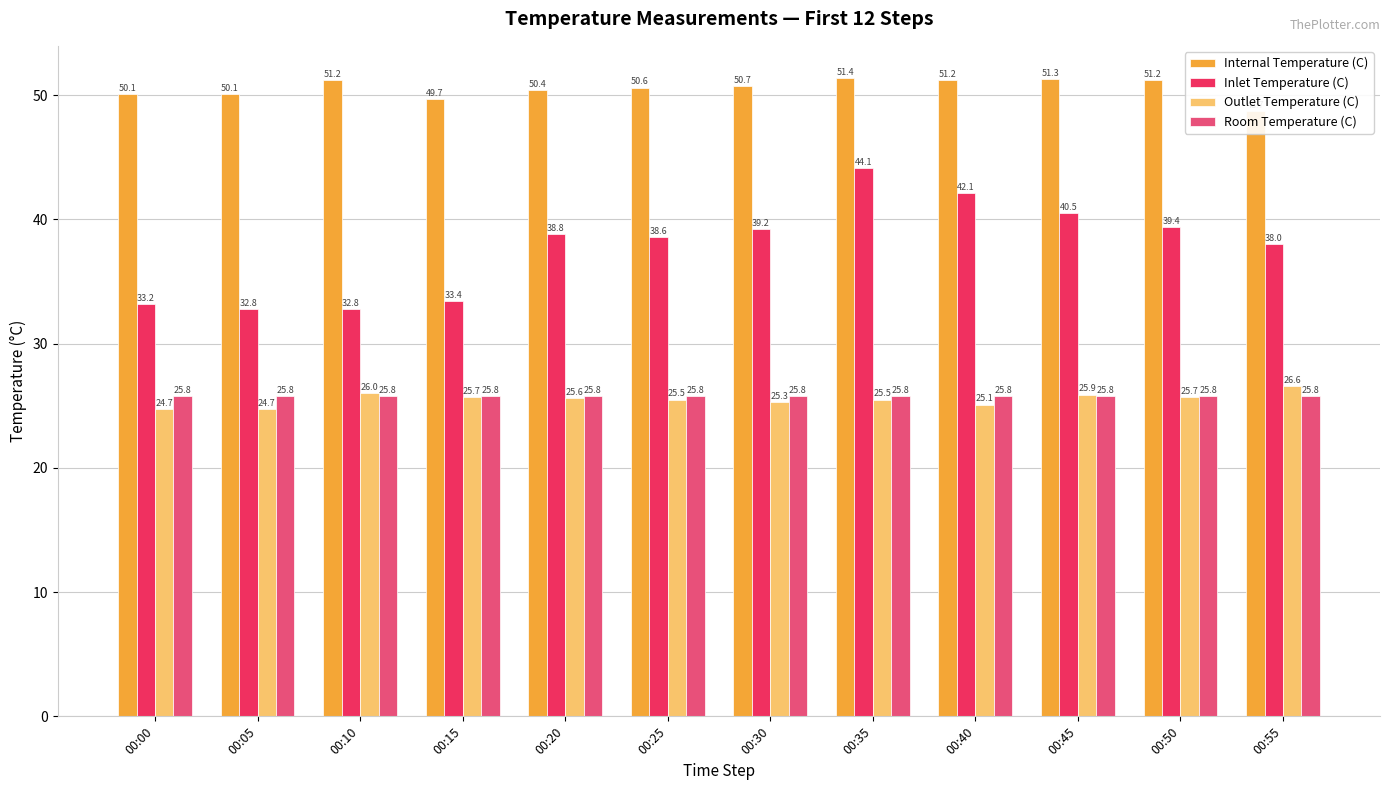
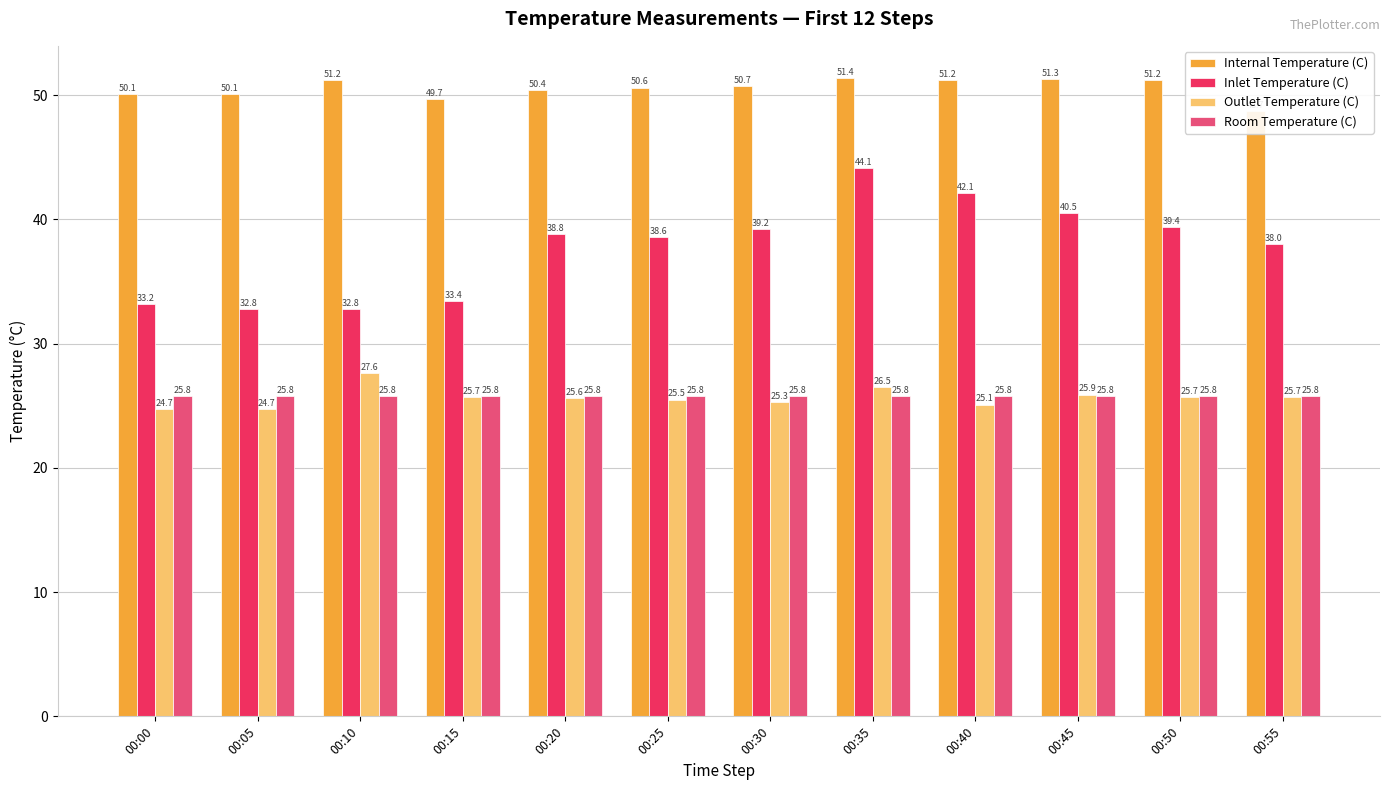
Outlet Temperature (C), 00:10: 26.0 -> 27.6
Outlet Temperature (C), 00:35: 25.5 -> 26.5
Outlet Temperature (C), 00:55: 26.6 -> 25.7
